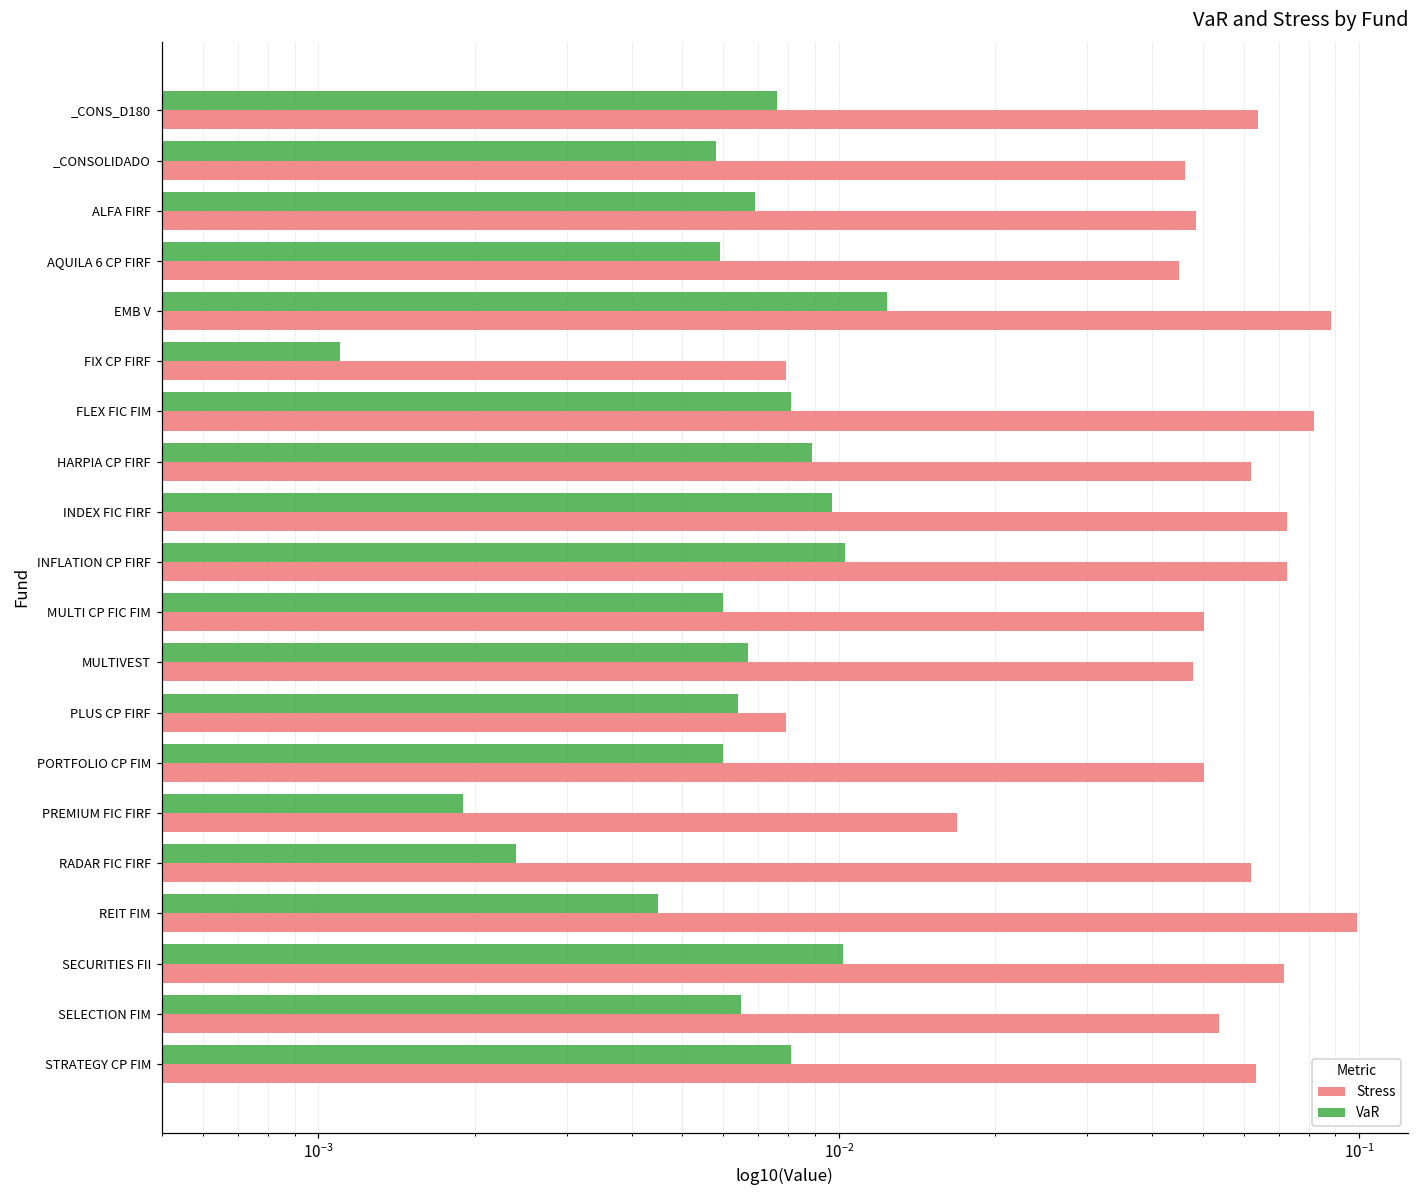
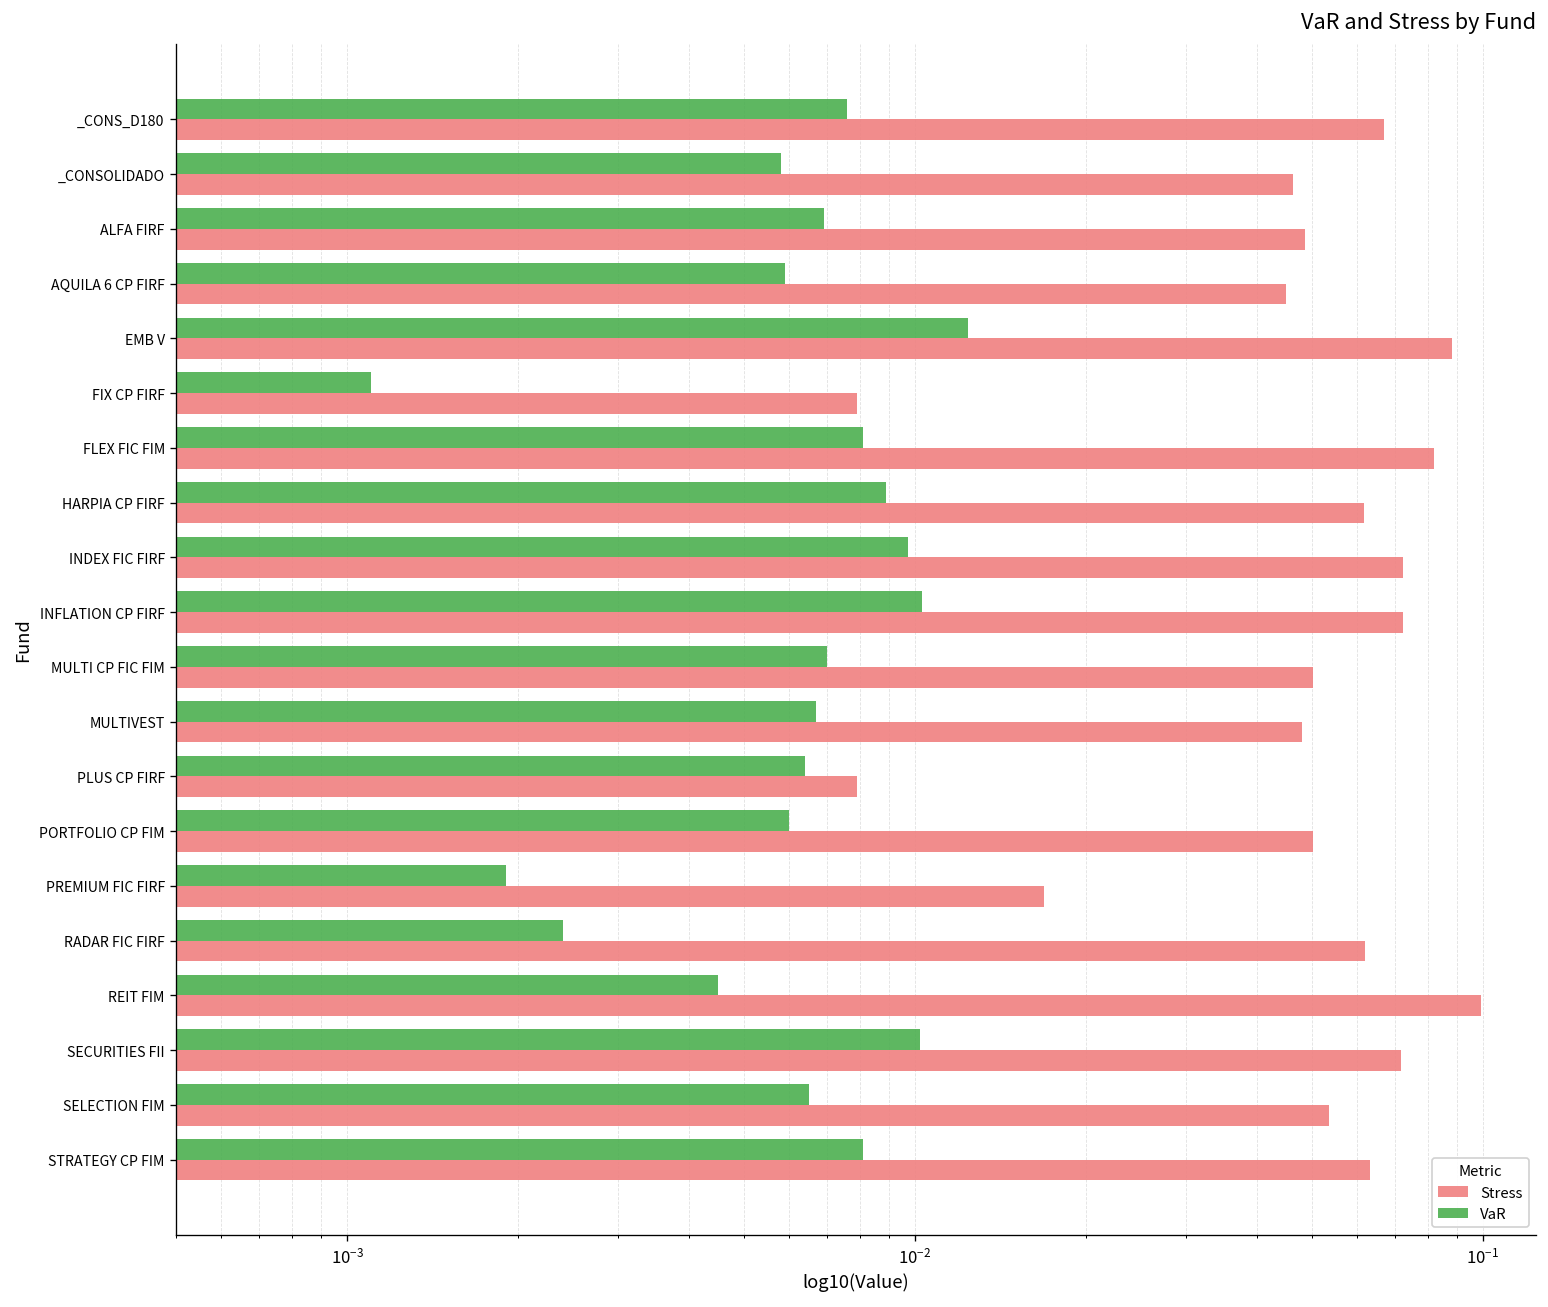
Stress, _CONS_D180: 0.064 -> 0.067
VaR, MULTI CP FIC FIM: 0.006 -> 0.007
